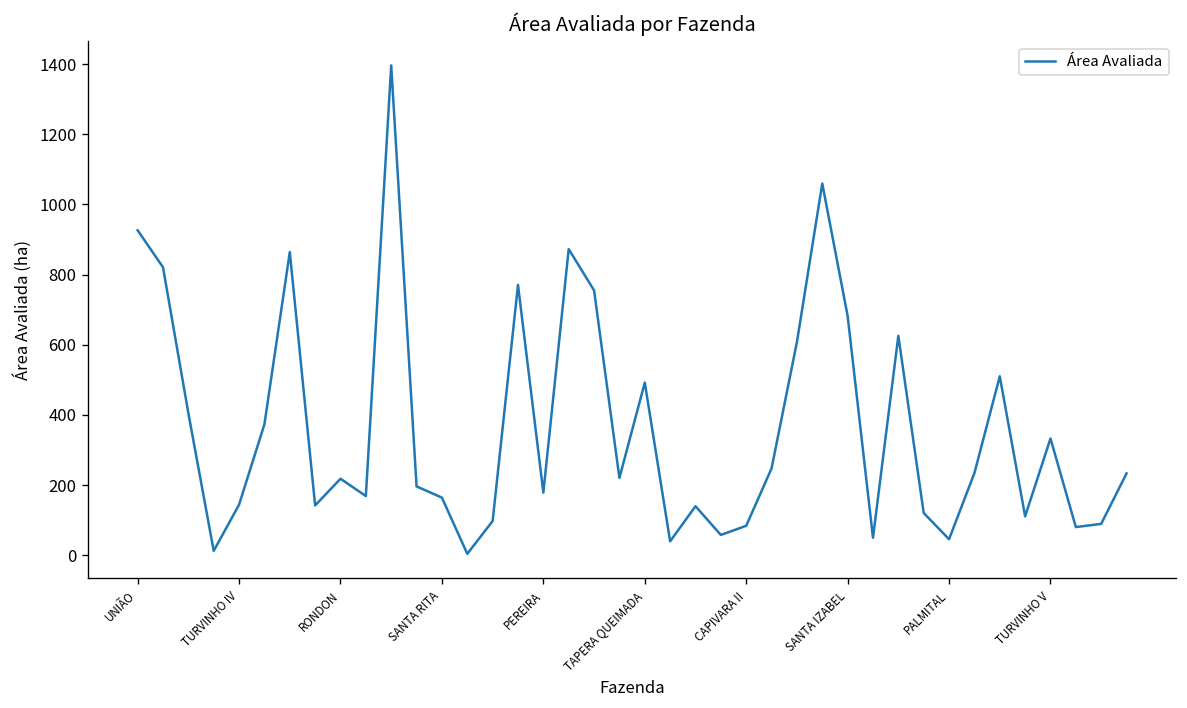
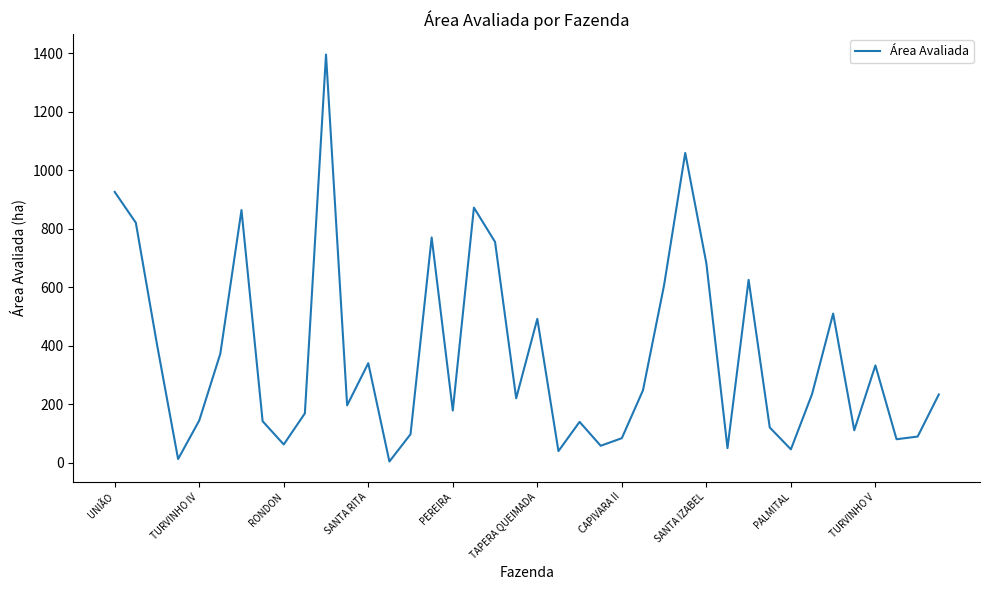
RONDON: 220 -> 60
SANTA RITA: 160 -> 340
